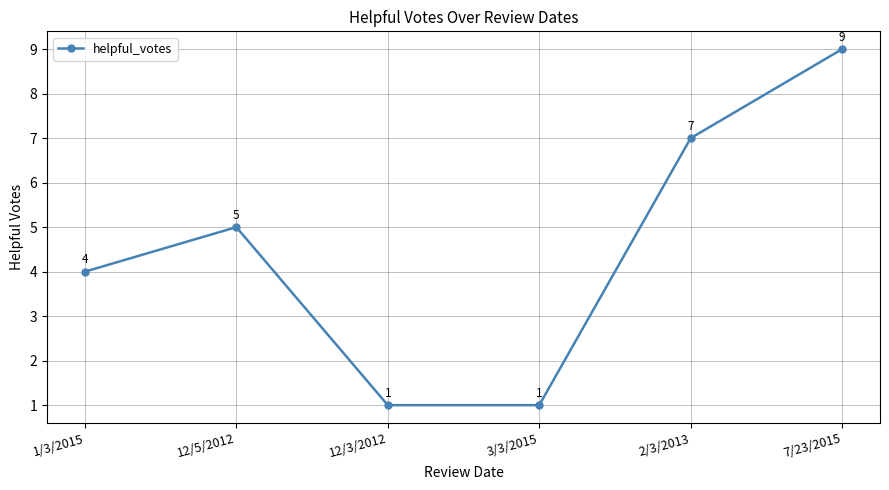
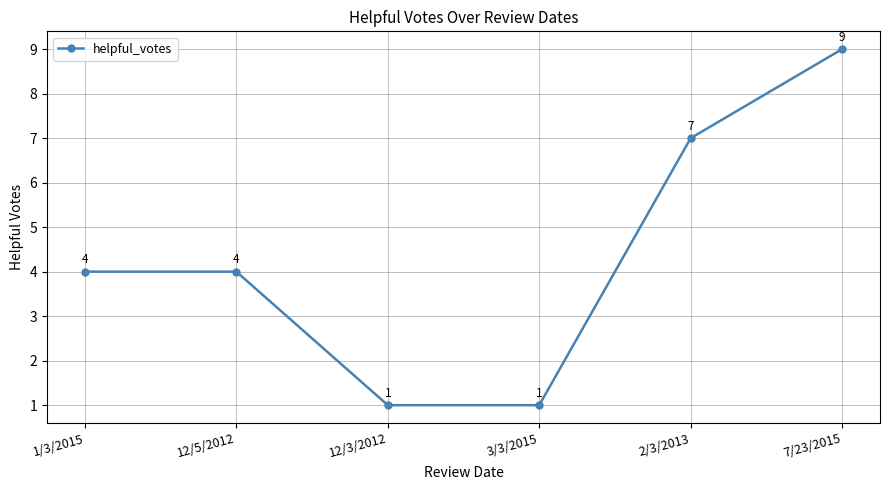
12/5/2012: 5 -> 4
